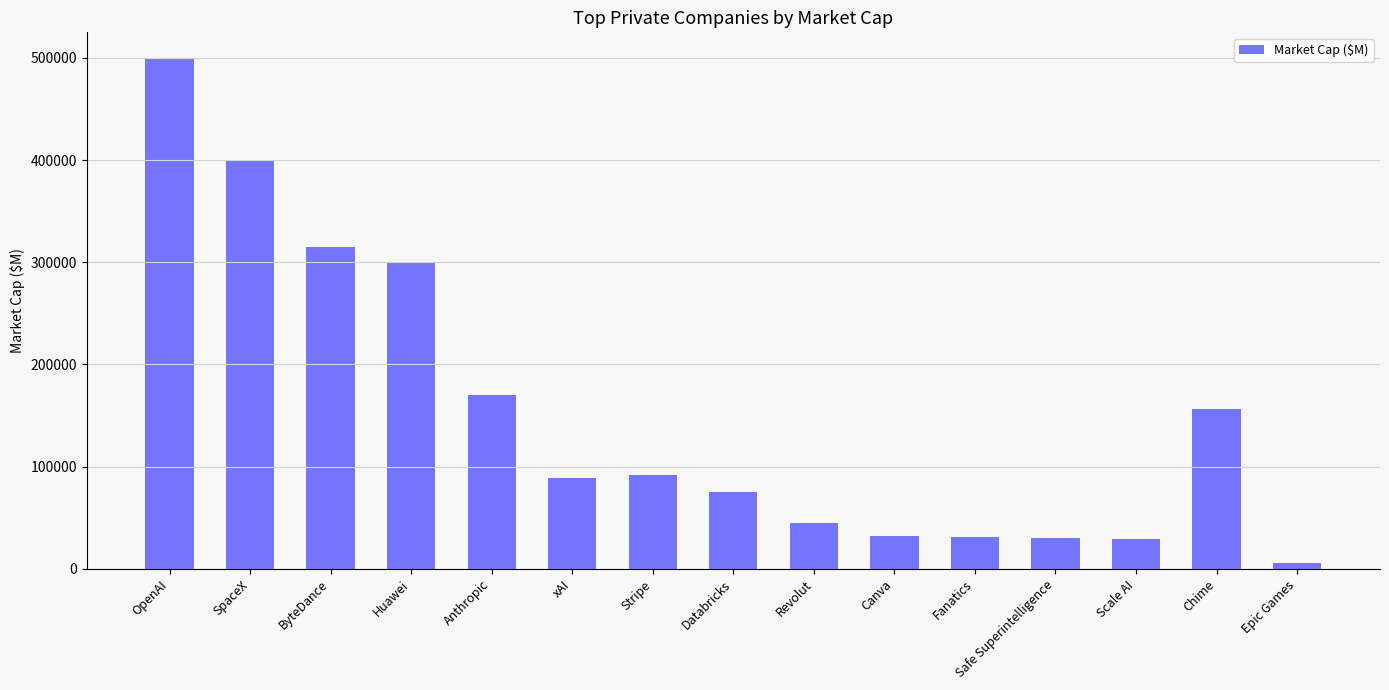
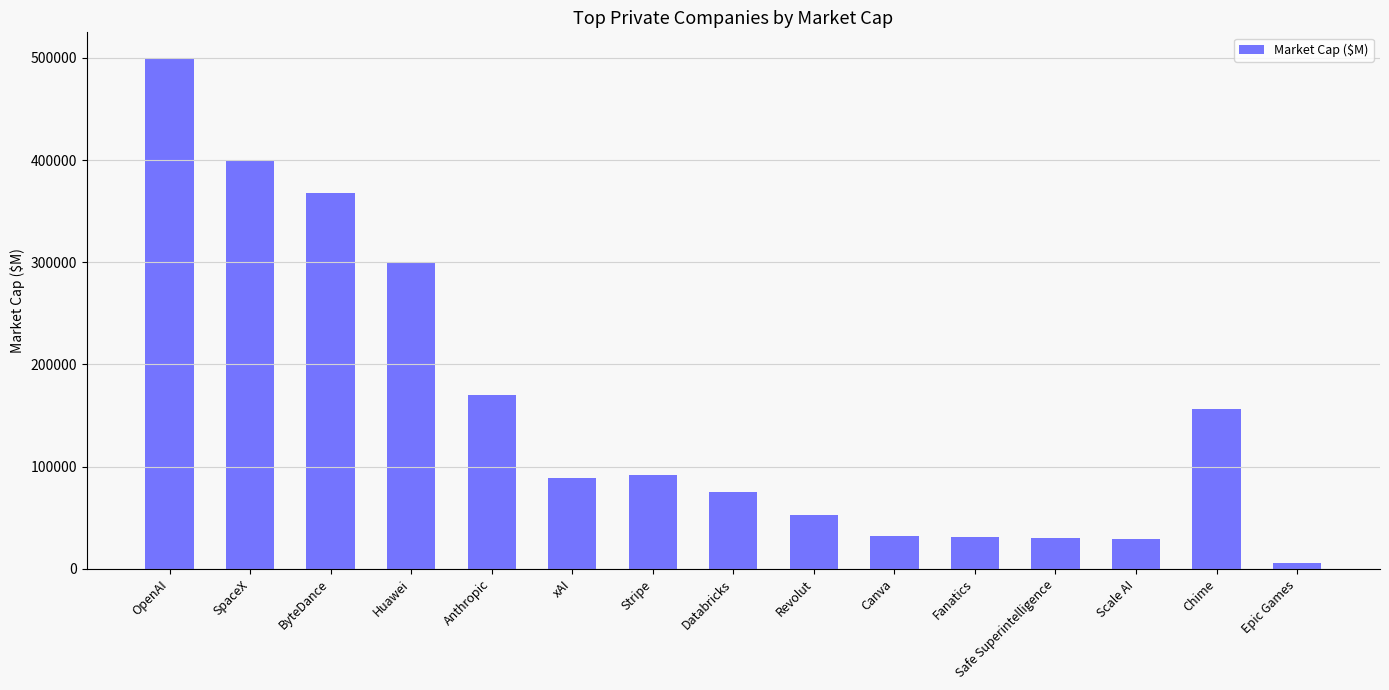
ByteDance: 315000 -> 368000
Revolut: 45000 -> 53000
